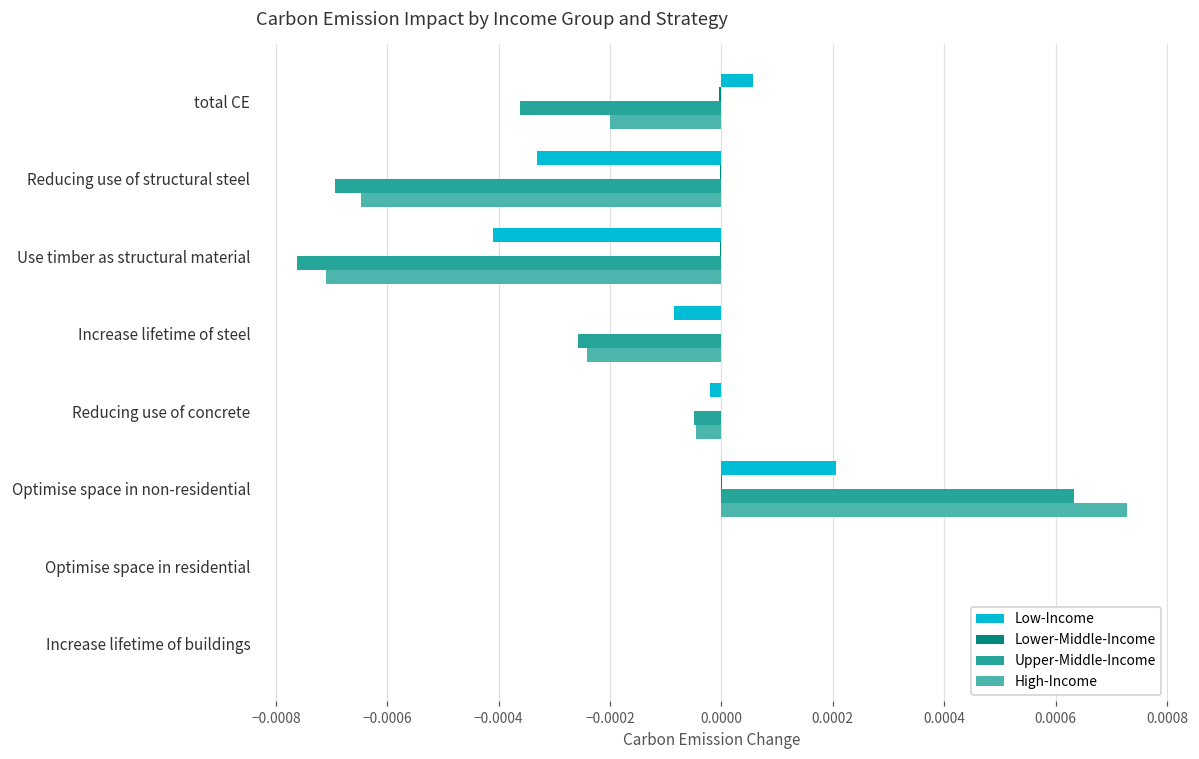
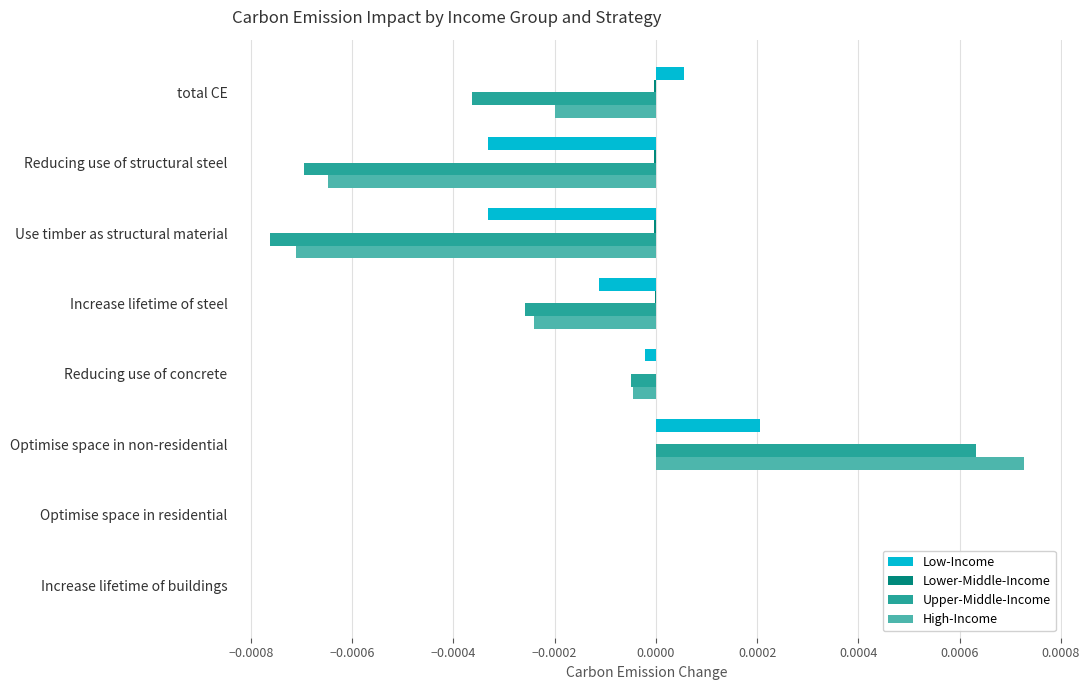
Low-Income, Use timber as structural material: -0.00041 -> -0.00033
Low-Income, Increase lifetime of steel: -0.00009 -> -0.00011
